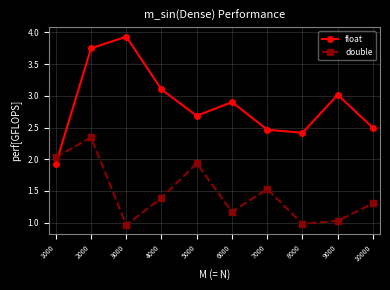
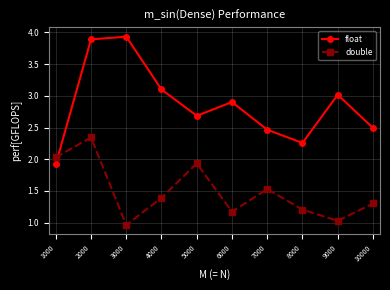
float, 2000: 3.8 -> 3.9
float, 8000: 2.4 -> 2.3
double, 8000: 1.0 -> 1.2
